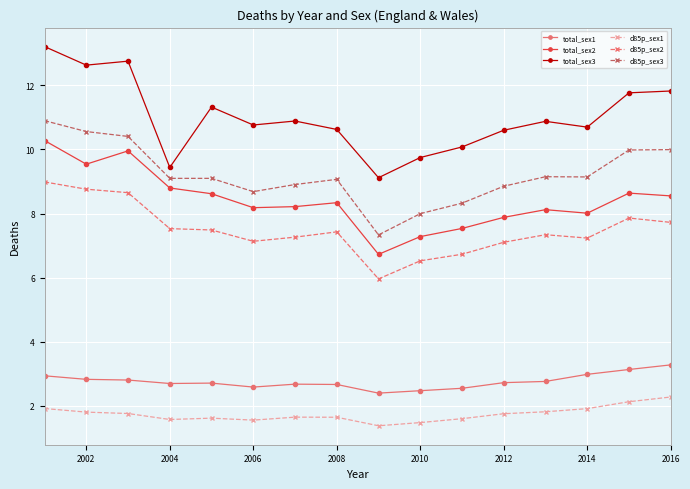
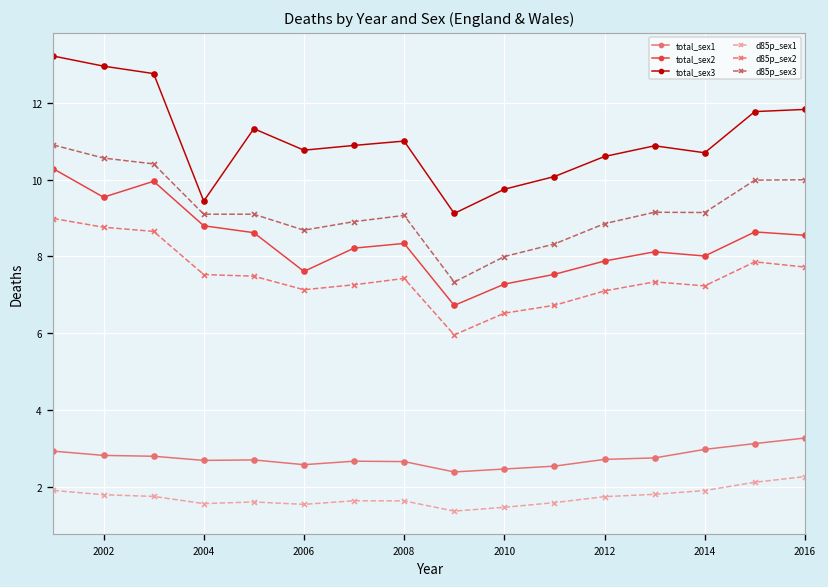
total_sex3, 2002: 12.6 -> 13.0
total_sex2, 2006: 8.2 -> 7.6
total_sex3, 2008: 10.6 -> 11.0
